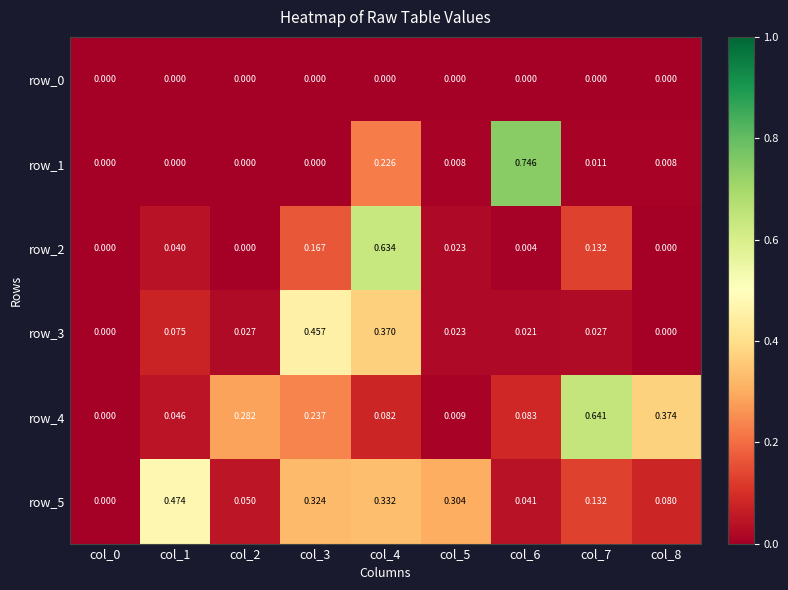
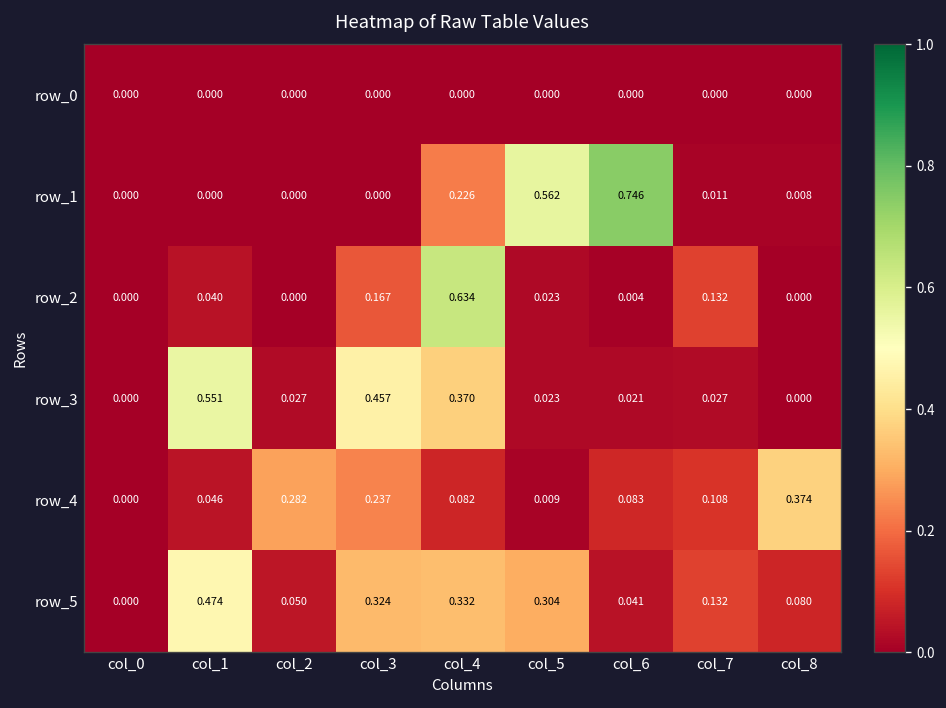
row_1, col_5: 0.008 -> 0.562
row_3, col_1: 0.075 -> 0.551
row_4, col_7: 0.641 -> 0.108
